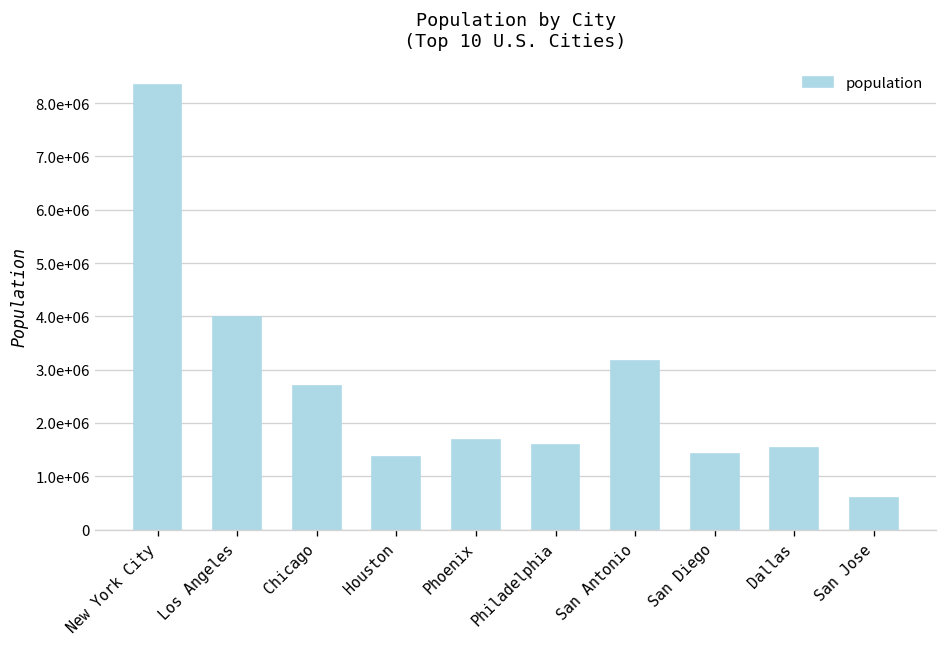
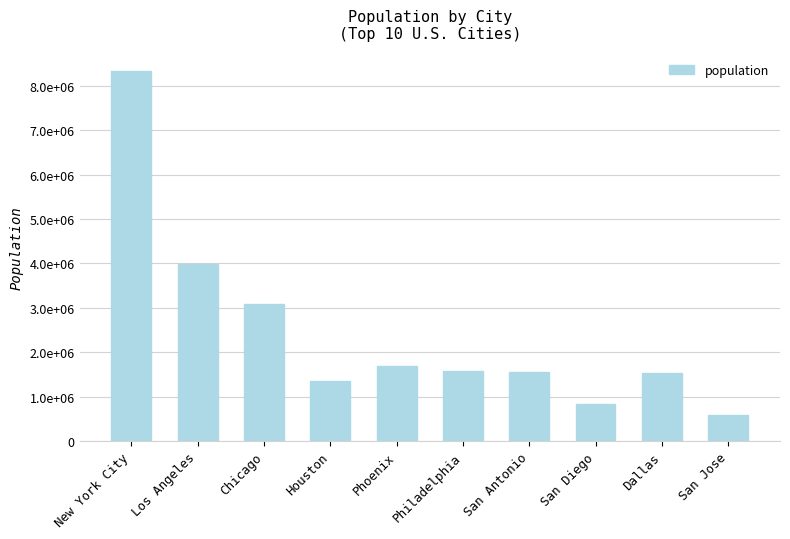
Chicago: 2700000 -> 3100000
San Antonio: 3200000 -> 1500000
San Diego: 1400000 -> 800000
